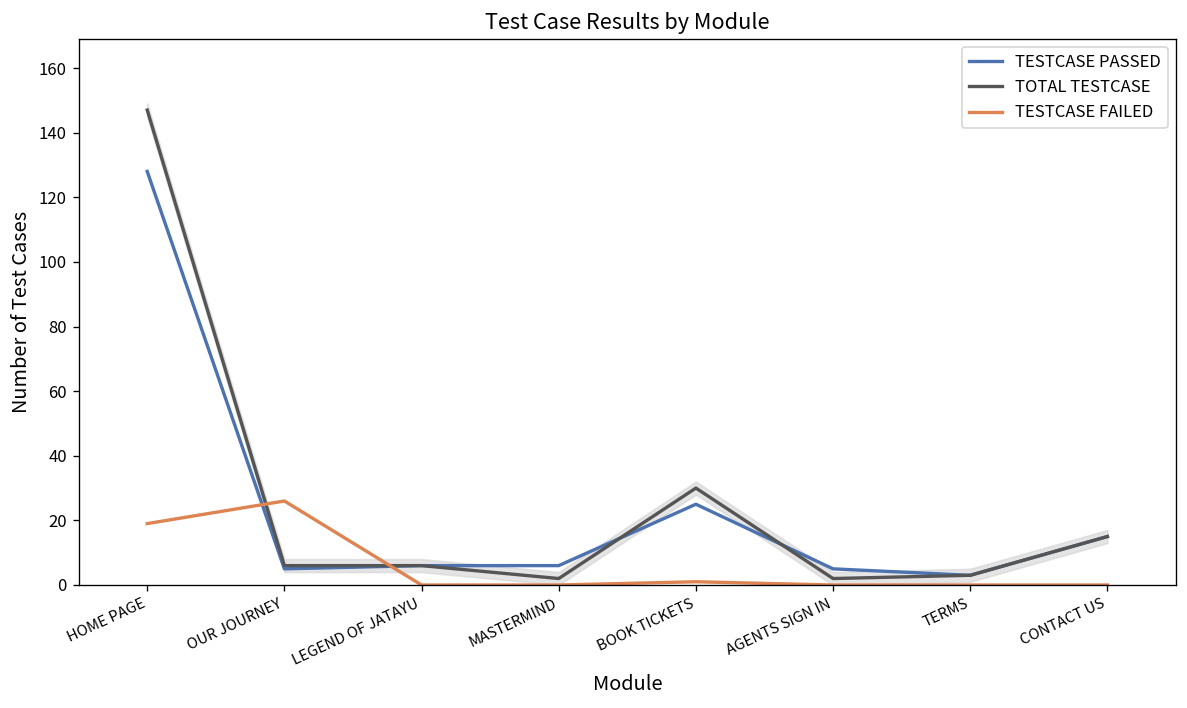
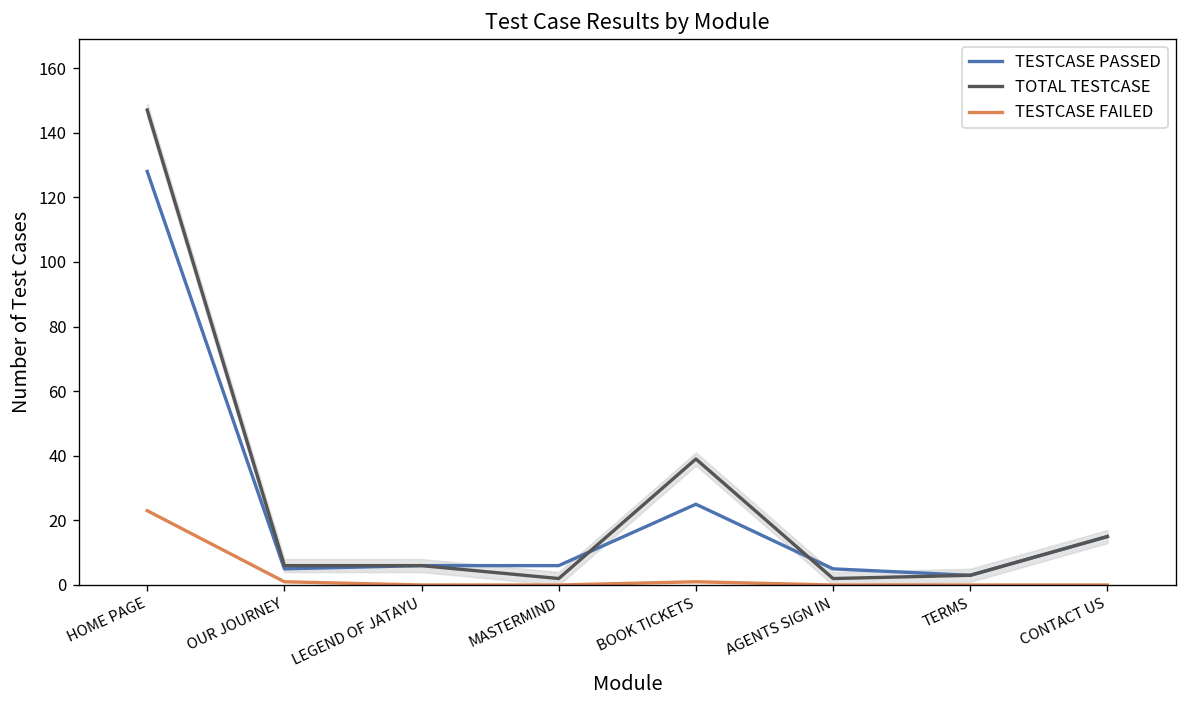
TESTCASE FAILED, HOME PAGE: 19 -> 23
TESTCASE FAILED, OUR JOURNEY: 26 -> 1
TOTAL TESTCASE, BOOK TICKETS: 30 -> 39
